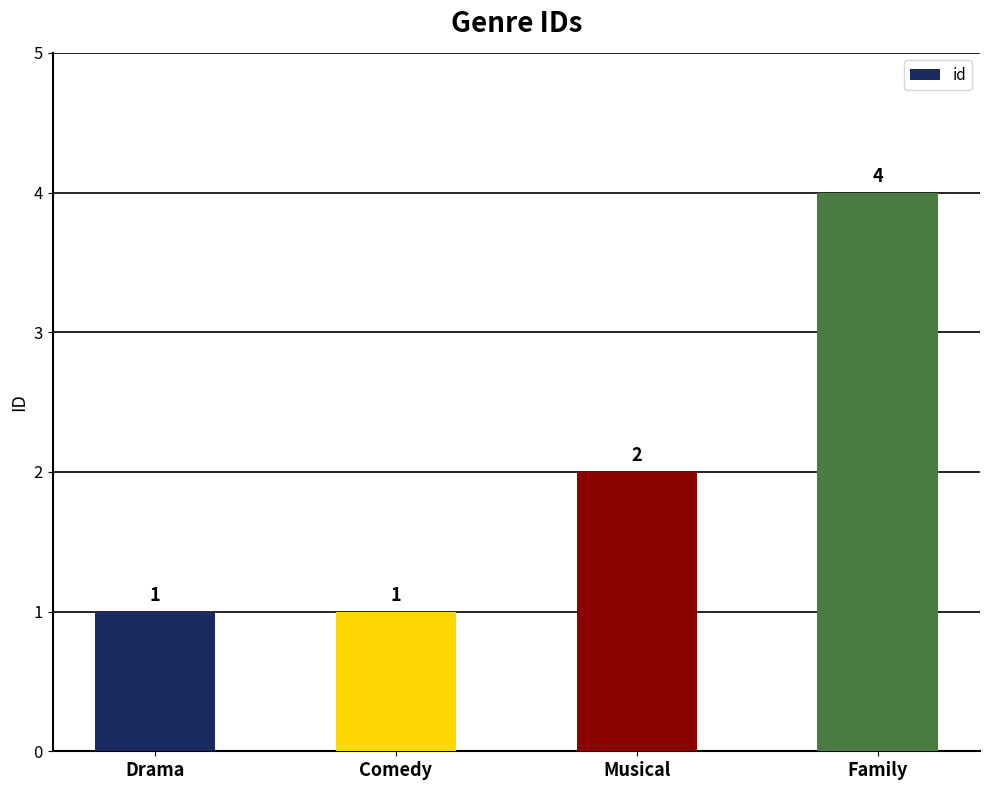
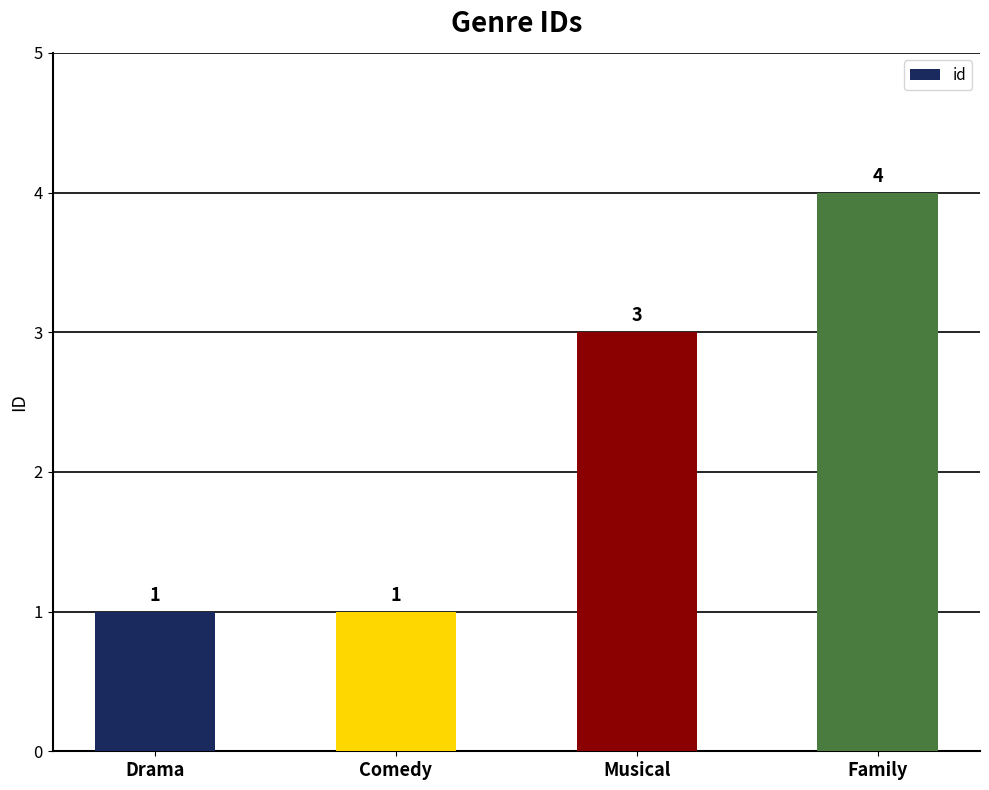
Musical: 2 -> 3
